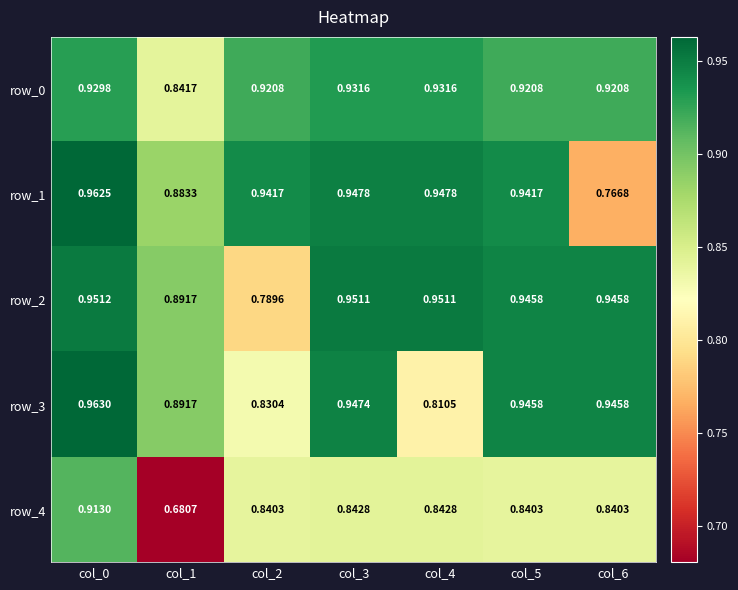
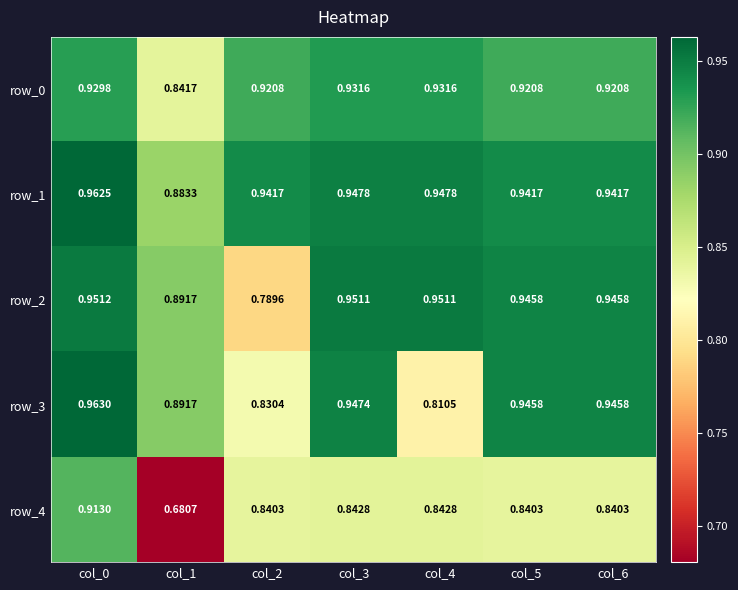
row_1, col_6: 0.7668 -> 0.9417
